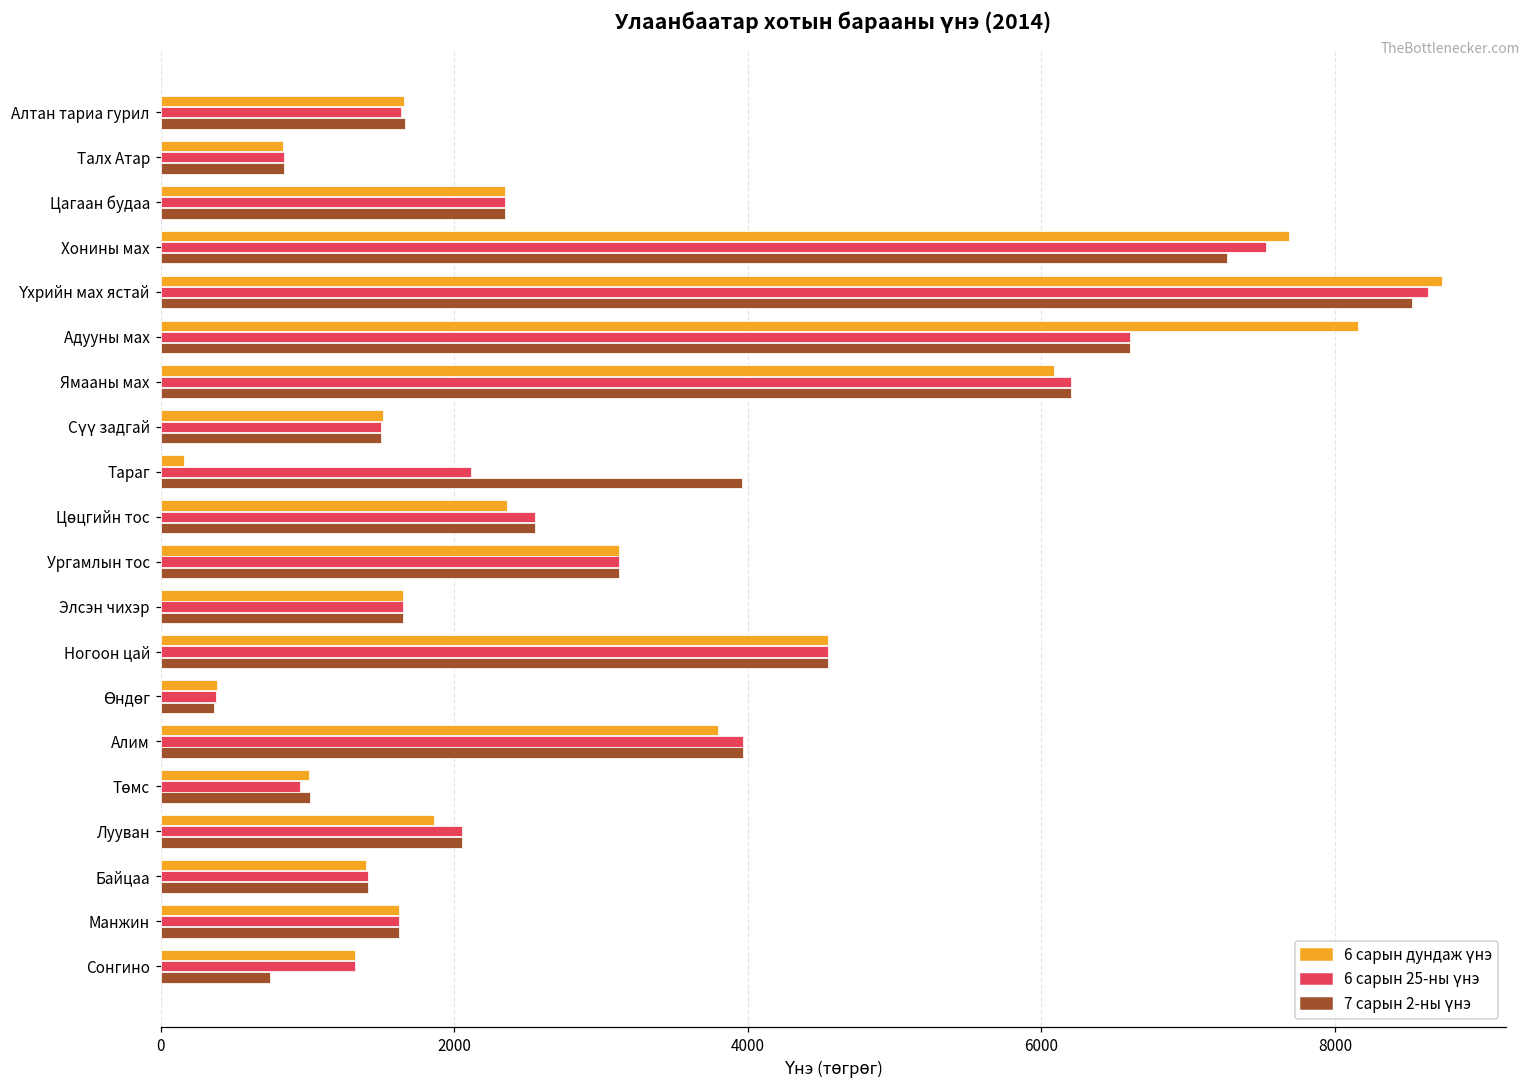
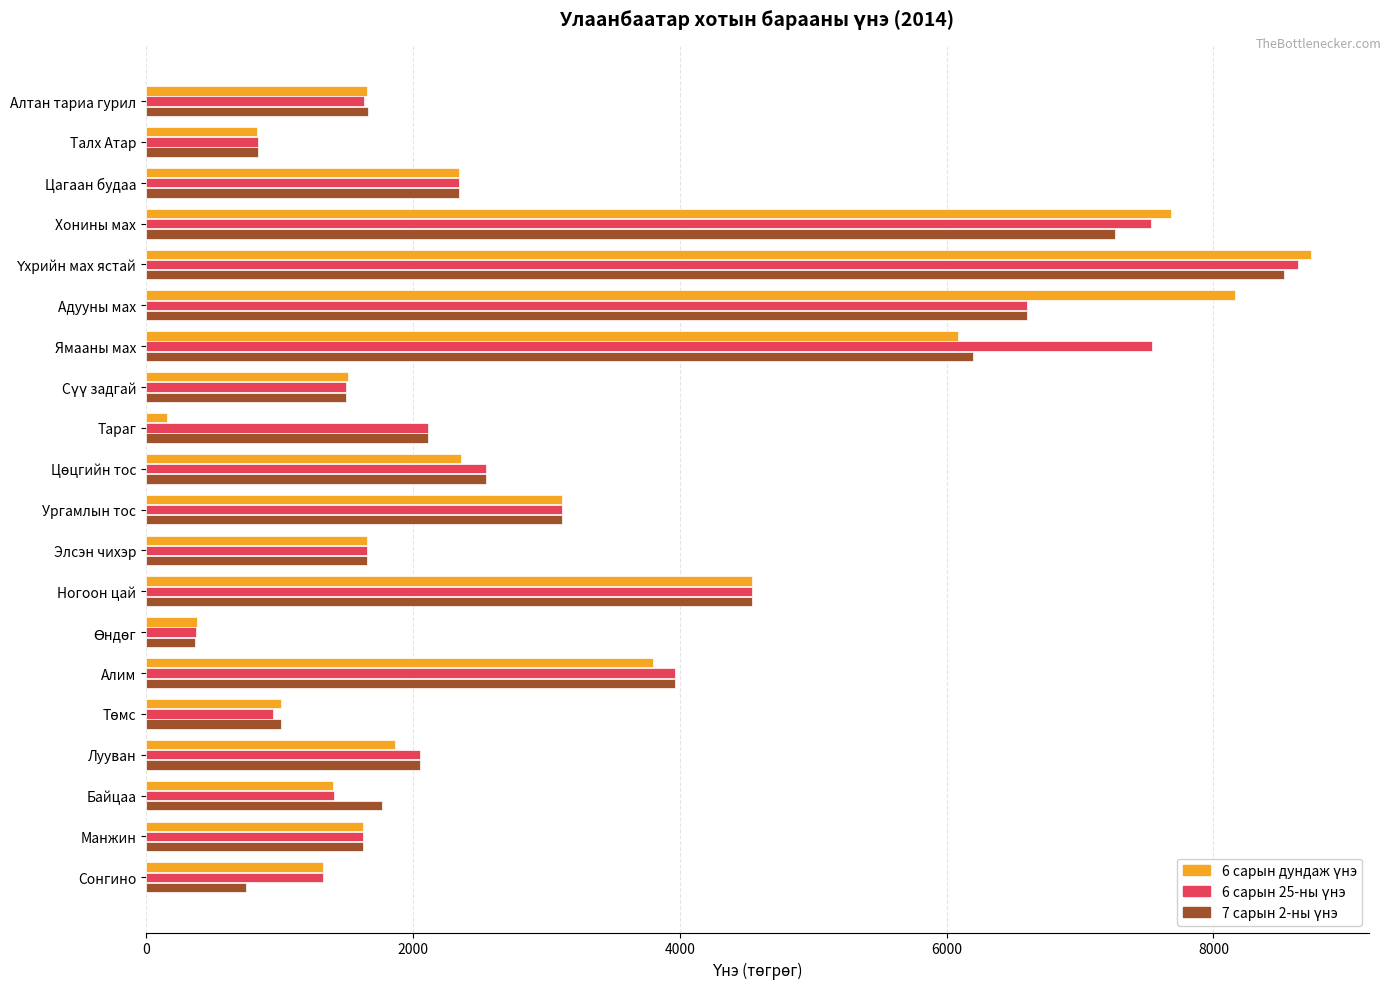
6 сарын 25-ны үнэ, Ямааны мах: 6200 -> 7540
7 сарын 2-ны үнэ, Тараг: 3960 -> 2120
7 сарын 2-ны үнэ, Байцаа: 1410 -> 1770
